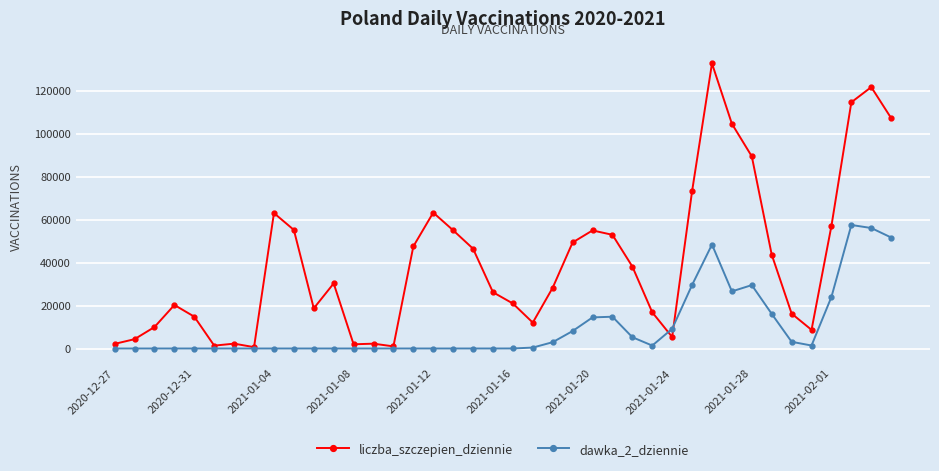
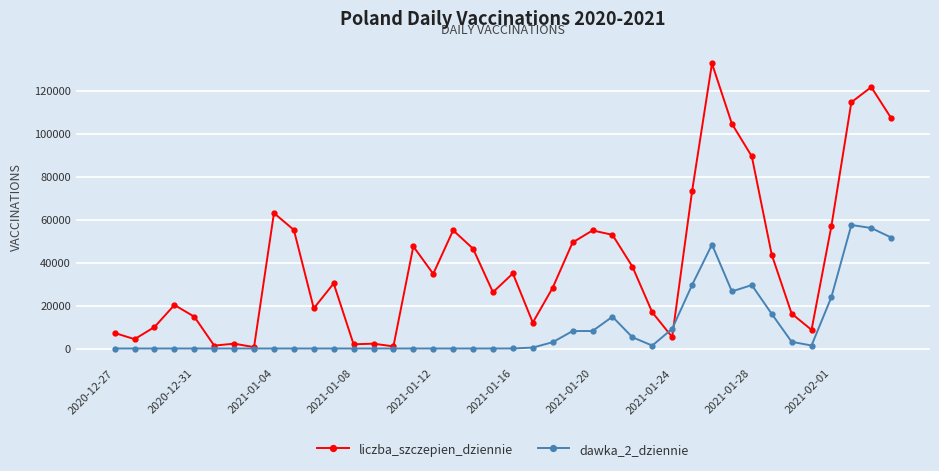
liczba_szczepien_dziennie, 2020-12-27: 2000 -> 7000
liczba_szczepien_dziennie, 2021-01-12: 63000 -> 35000
liczba_szczepien_dziennie, 2021-01-16: 21000 -> 35000
dawka_2_dziennie, 2021-01-20: 14000 -> 8000
